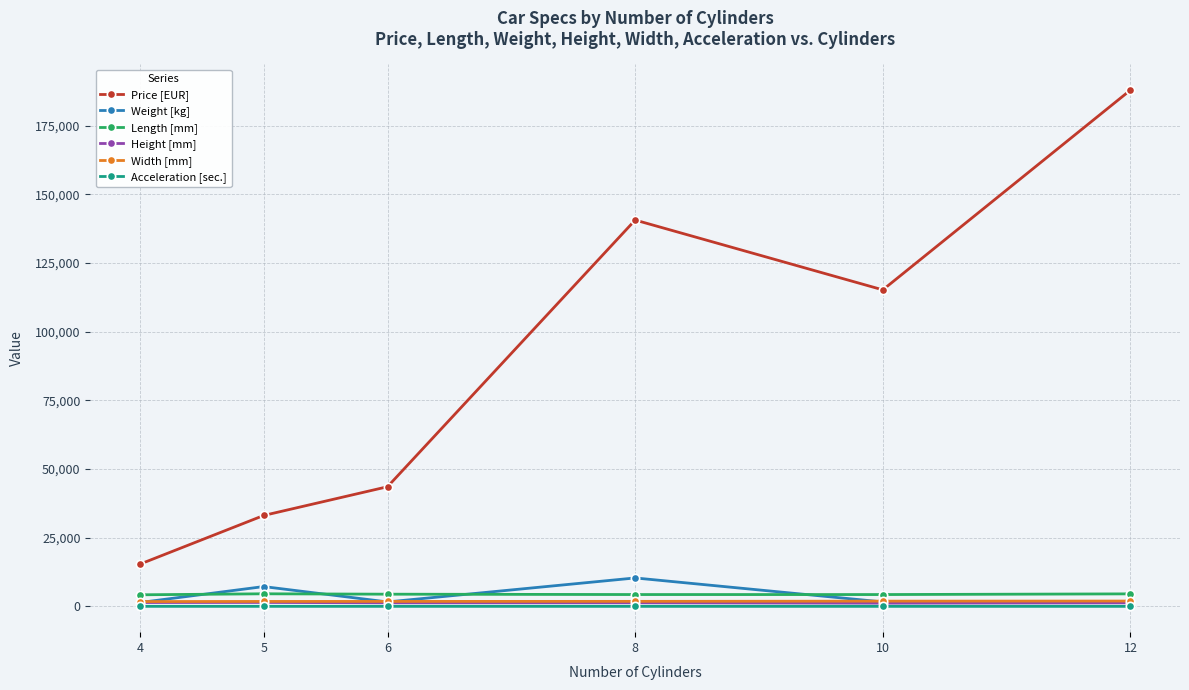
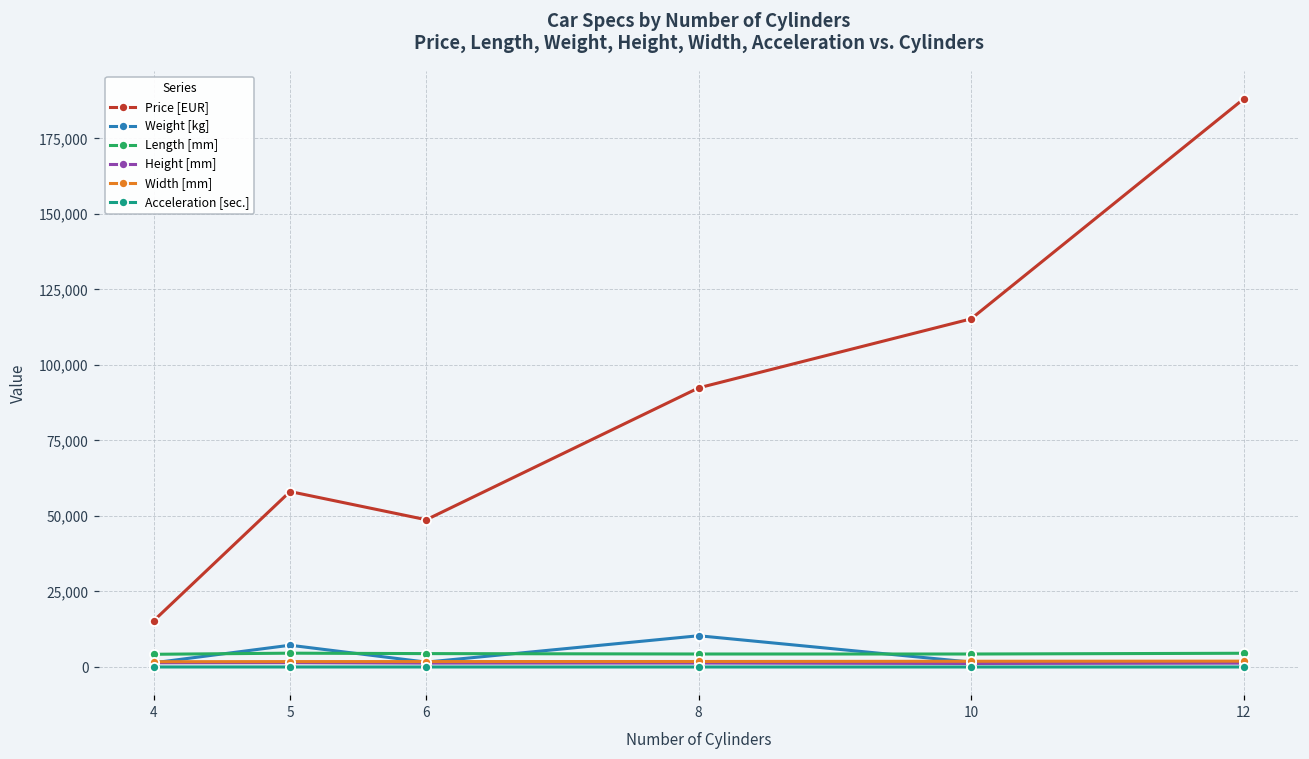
Price [EUR], 5: 33,000 -> 58,000
Price [EUR], 6: 44,000 -> 49,000
Price [EUR], 8: 141,000 -> 92,000
